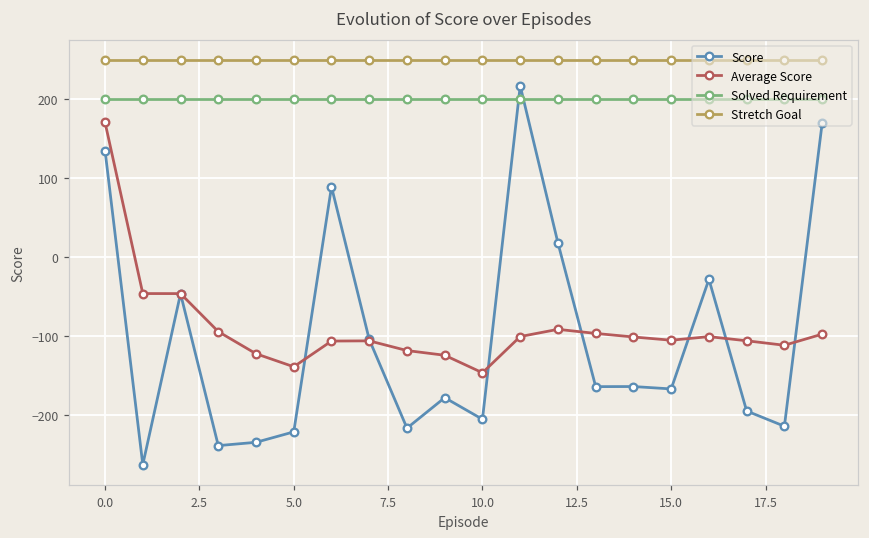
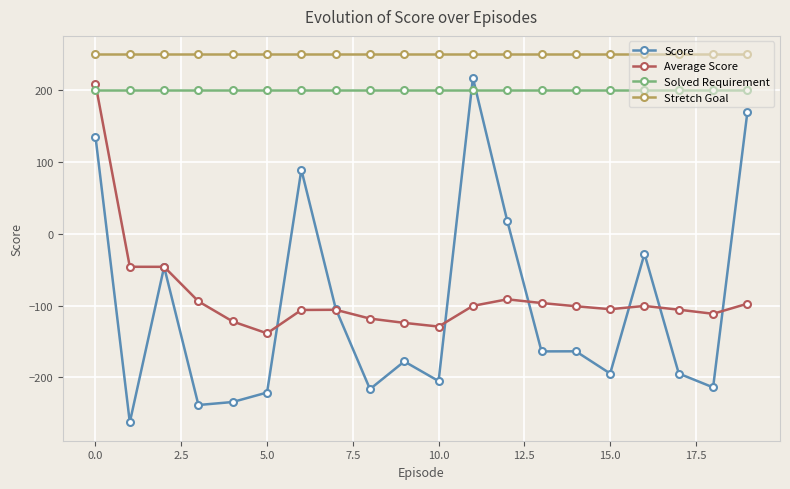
Average Score, 0.0: 170 -> 210
Average Score, 10.0: -150 -> -130
Score, 15.0: -170 -> -190
